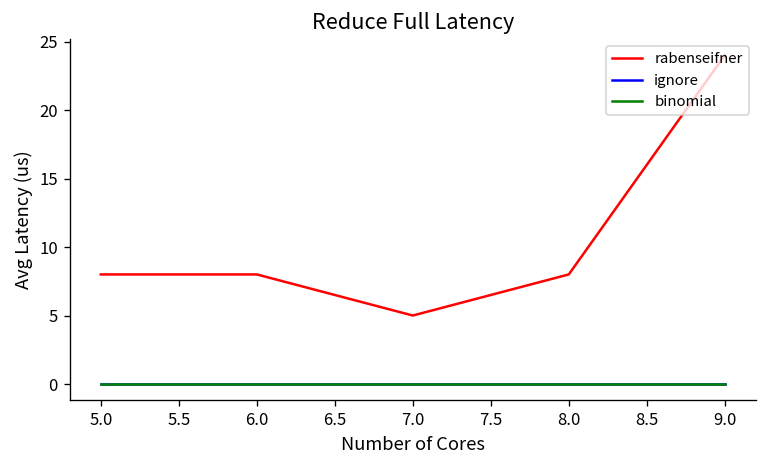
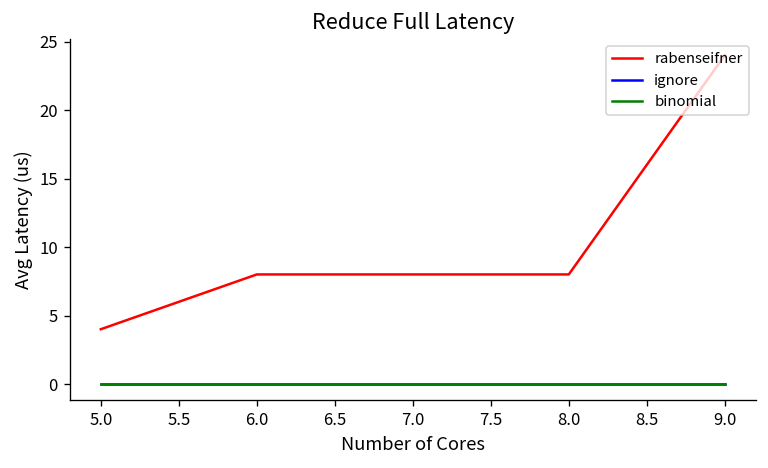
rabenseifner, 5.0: 8 -> 4
rabenseifner, 7.0: 5 -> 8
